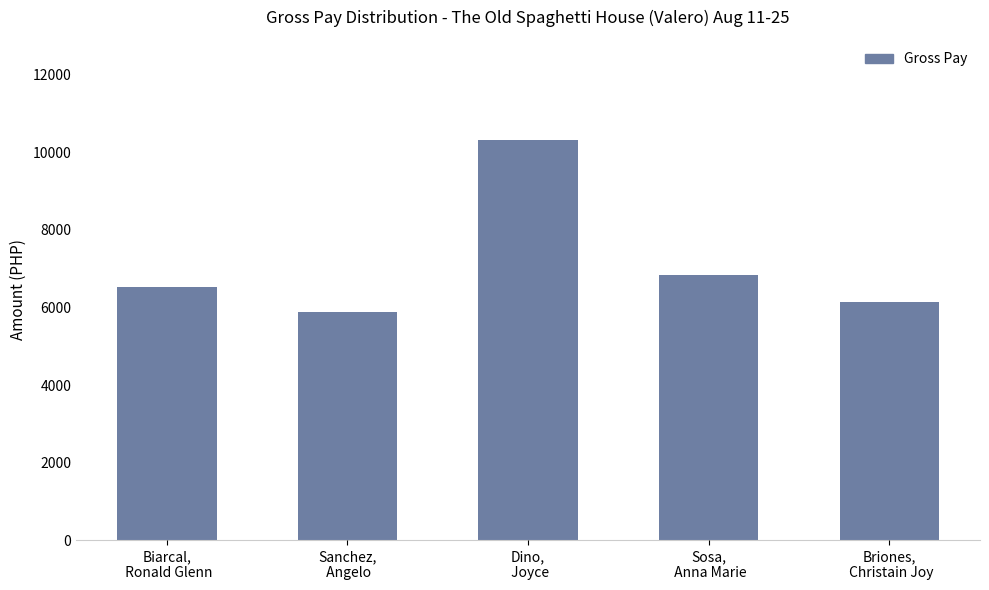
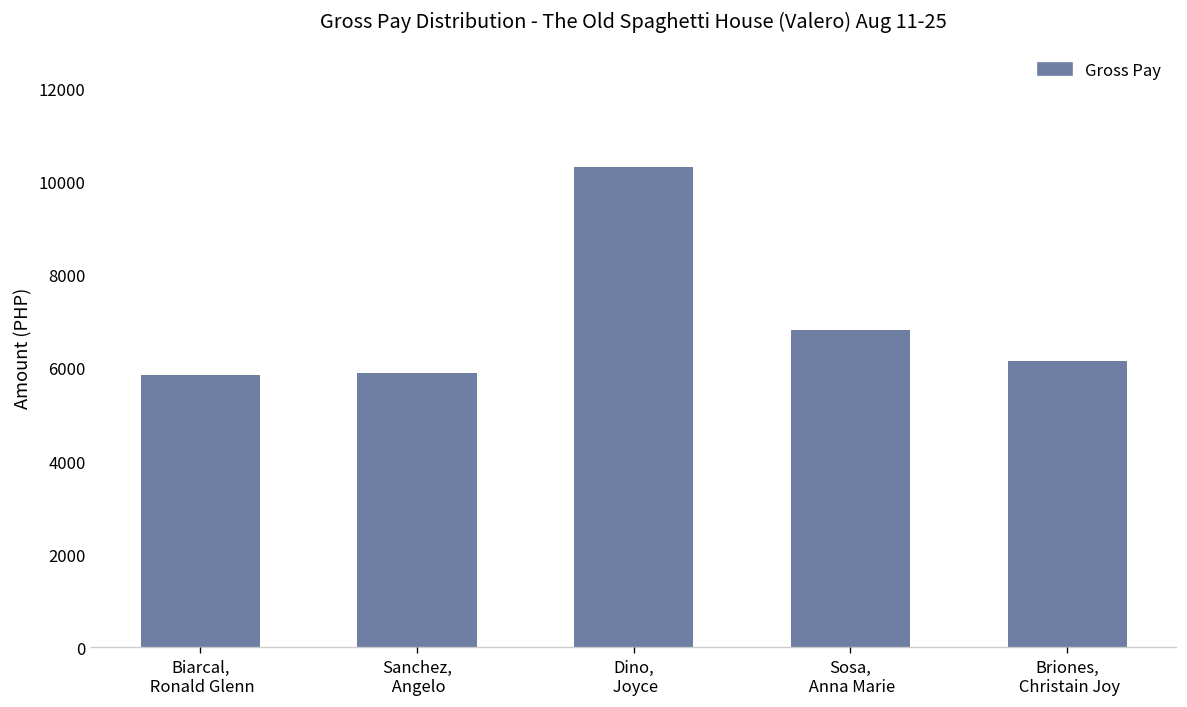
Biarcal, Ronald Glenn: 6500 -> 5800
